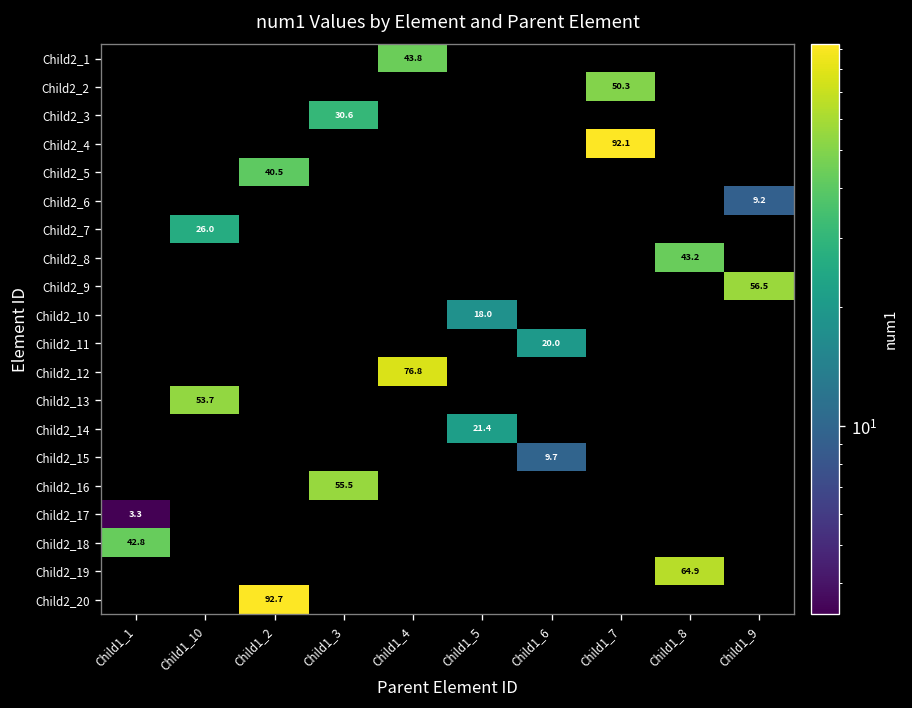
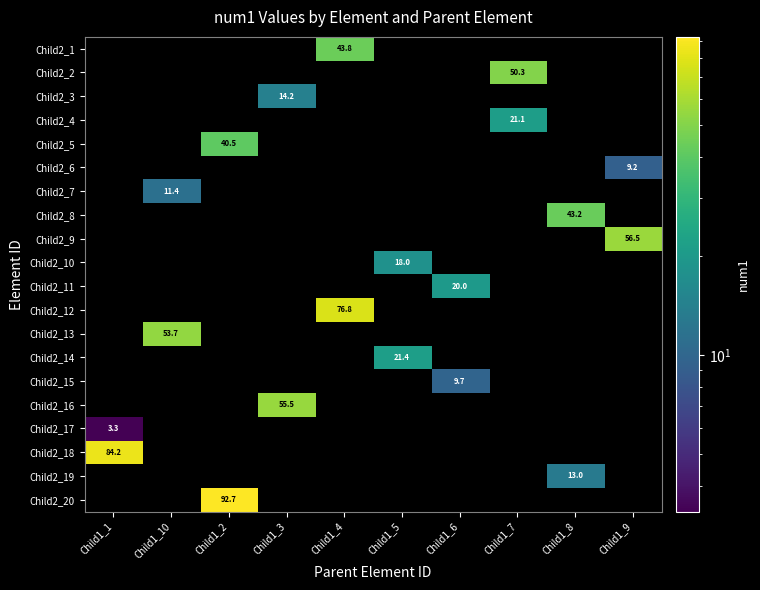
Child2_3, Child1_3: 30.6 -> 14.2
Child2_4, Child1_7: 92.1 -> 21.1
Child2_7, Child1_10: 26.0 -> 11.4
Child2_18, Child1_1: 42.8 -> 84.2
Child2_19, Child1_8: 64.9 -> 13.0
